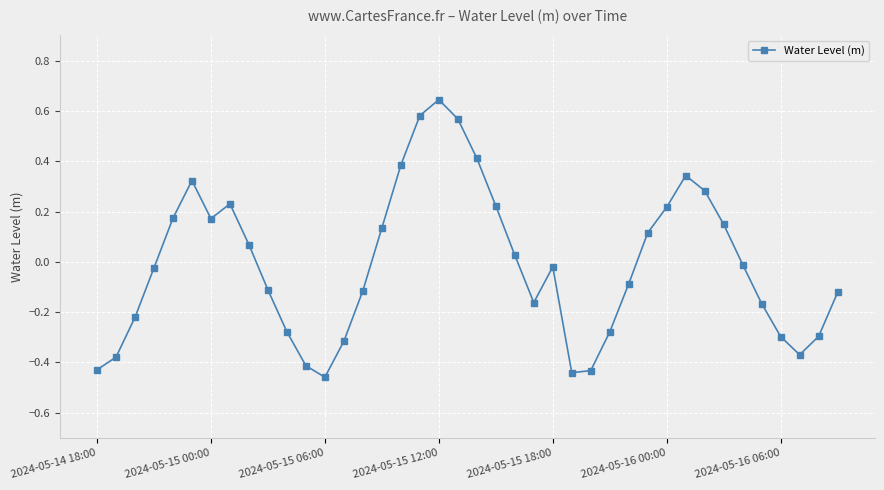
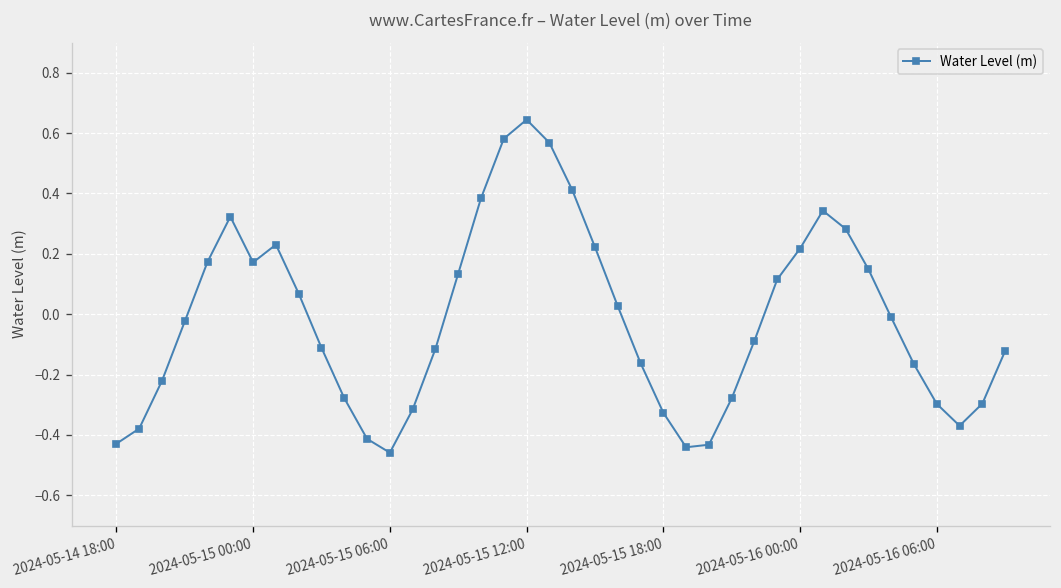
2024-05-15 18:00: -0.02 -> -0.33
